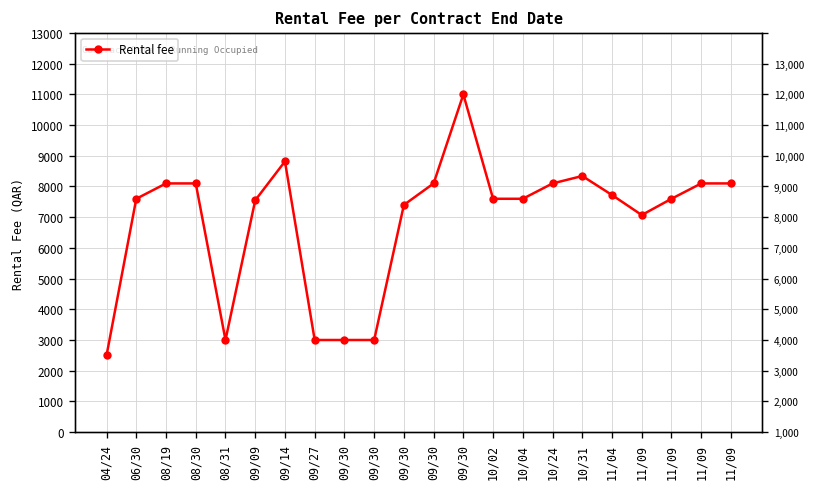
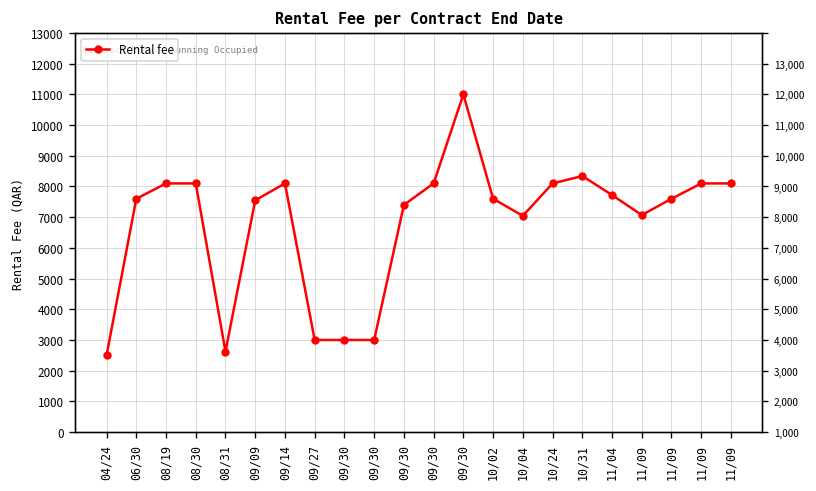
08/31: 3000 -> 2600
09/14: 8800 -> 8100
10/04: 7600 -> 7000
